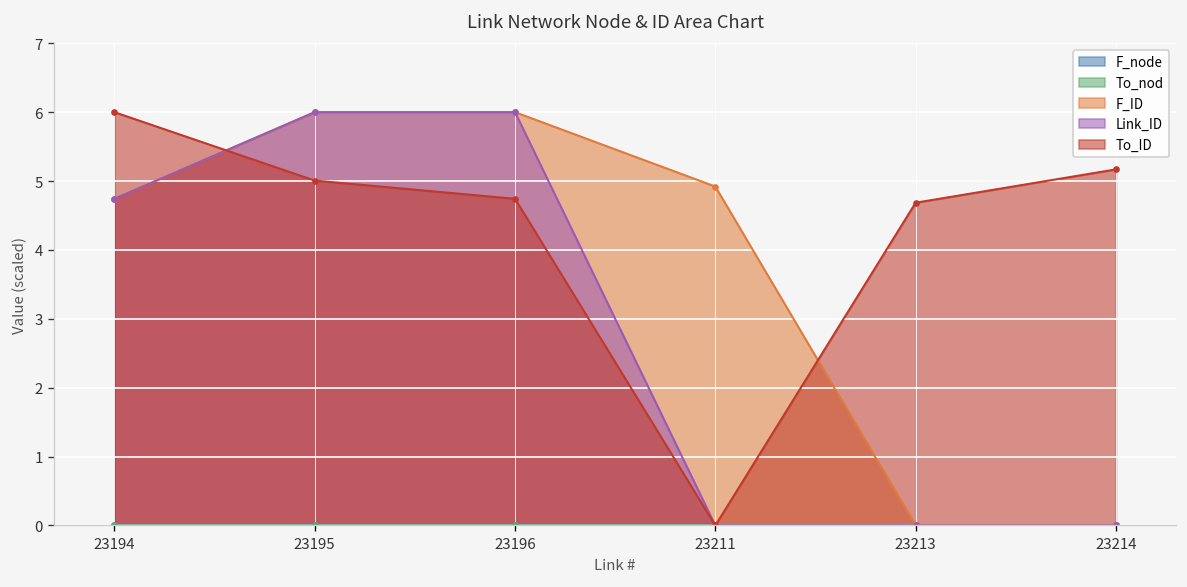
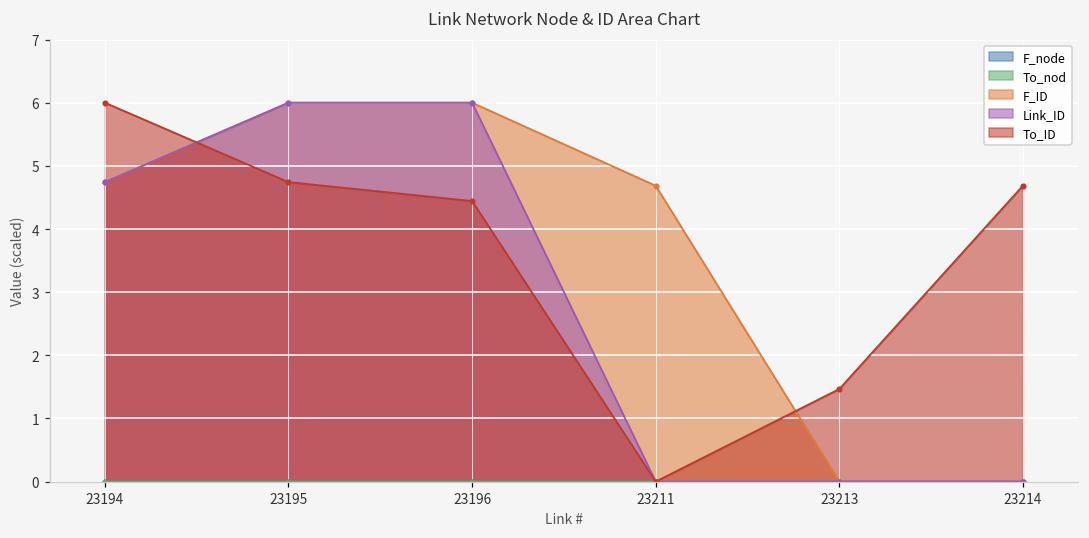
To_ID, 23195: 5.0 -> 4.7
To_ID, 23196: 4.7 -> 4.4
F_ID, 23211: 4.9 -> 4.7
To_ID, 23213: 4.7 -> 1.5
To_ID, 23214: 5.2 -> 4.7
